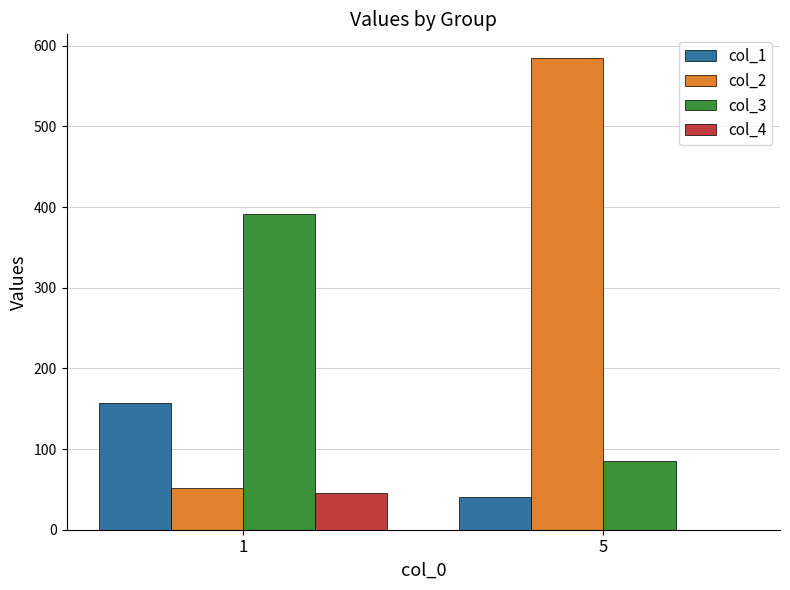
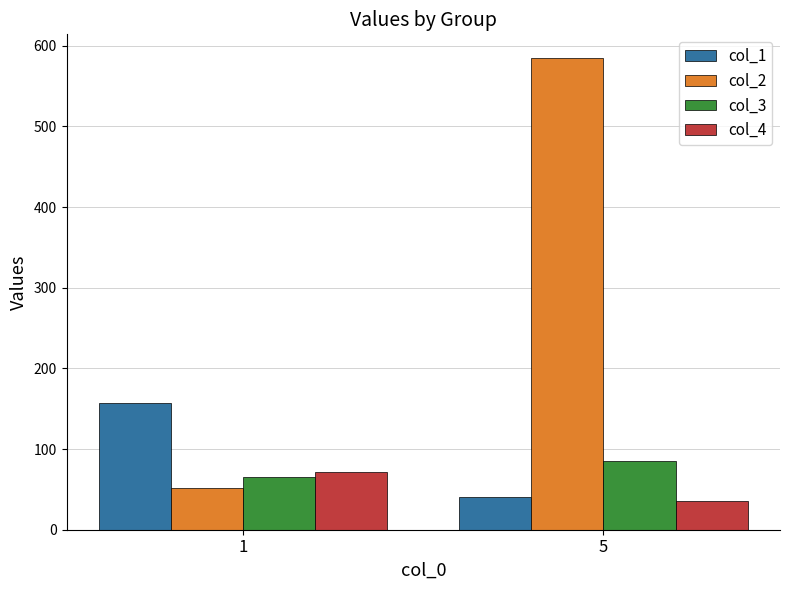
col_3, 1: 390 -> 70
col_4, 1: 50 -> 70
col_4, 5: 0 -> 40
